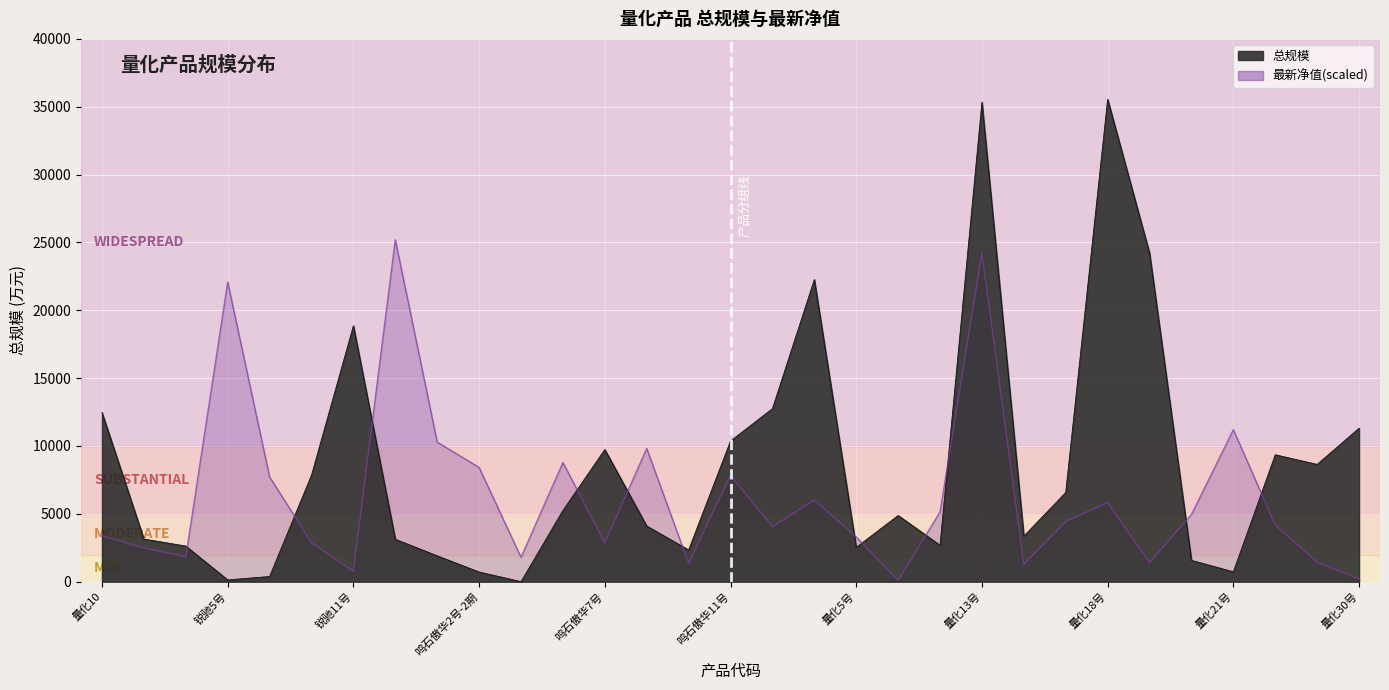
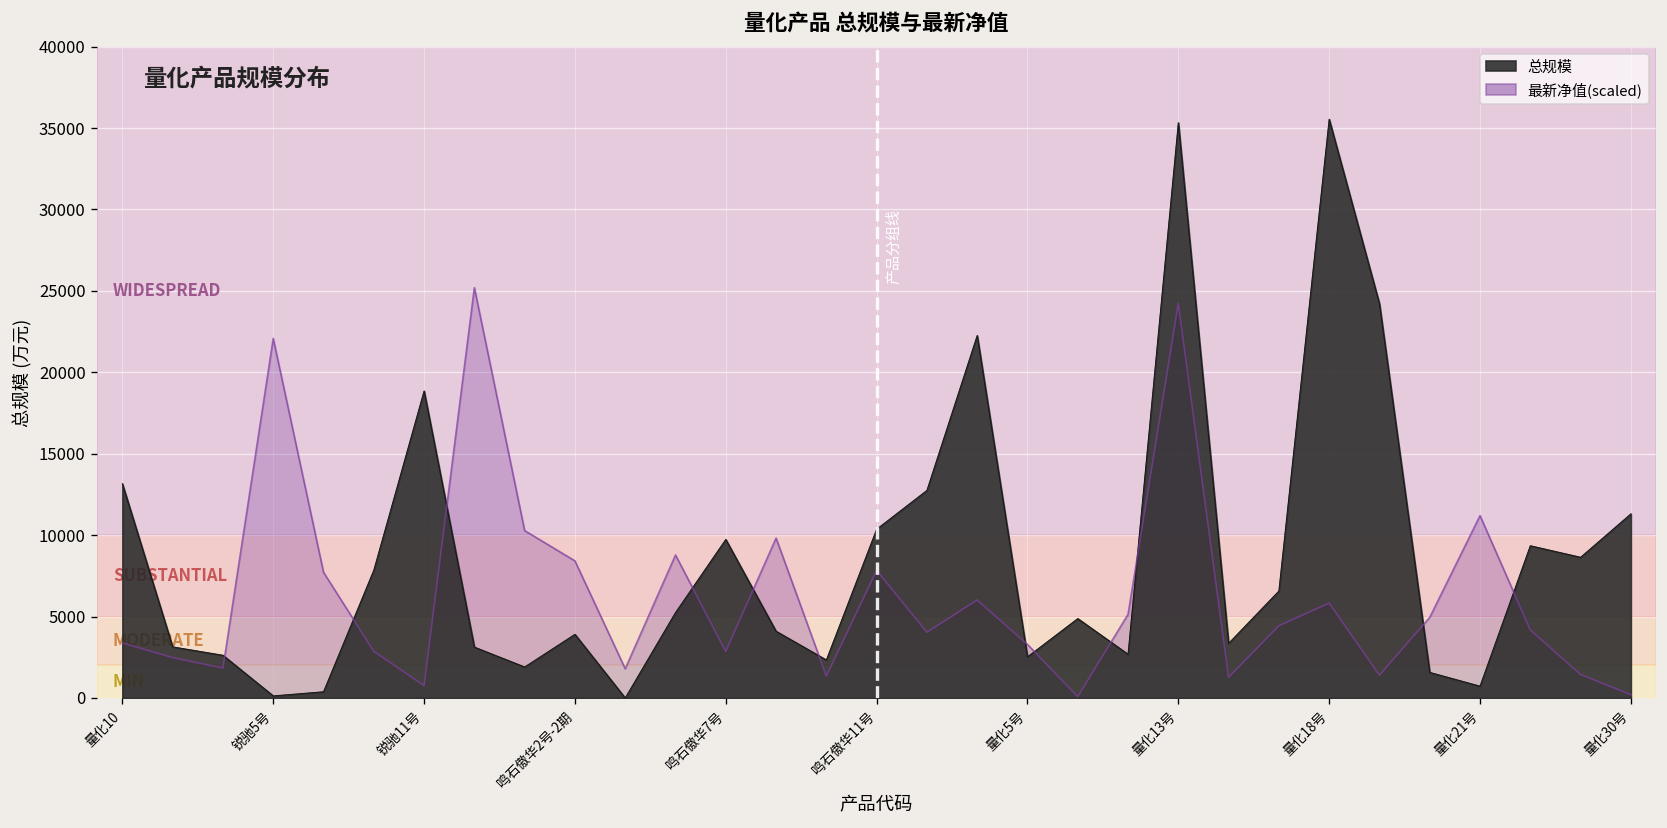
总规模, 量化10: 12500 -> 13200
总规模, 鸣石傲华2号-2期: 700 -> 3900
